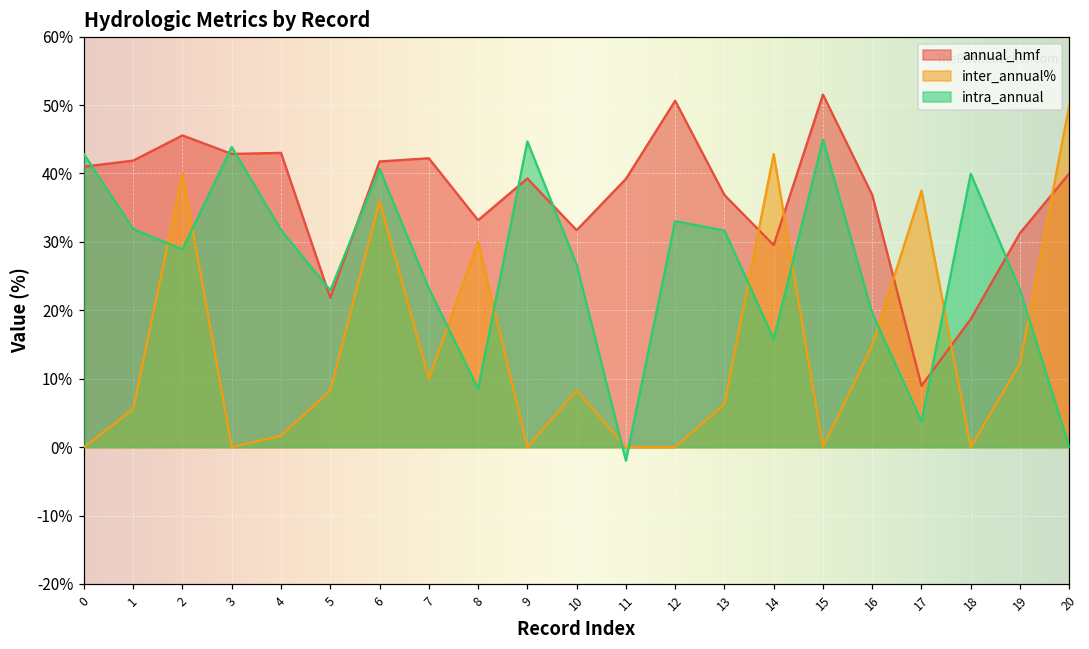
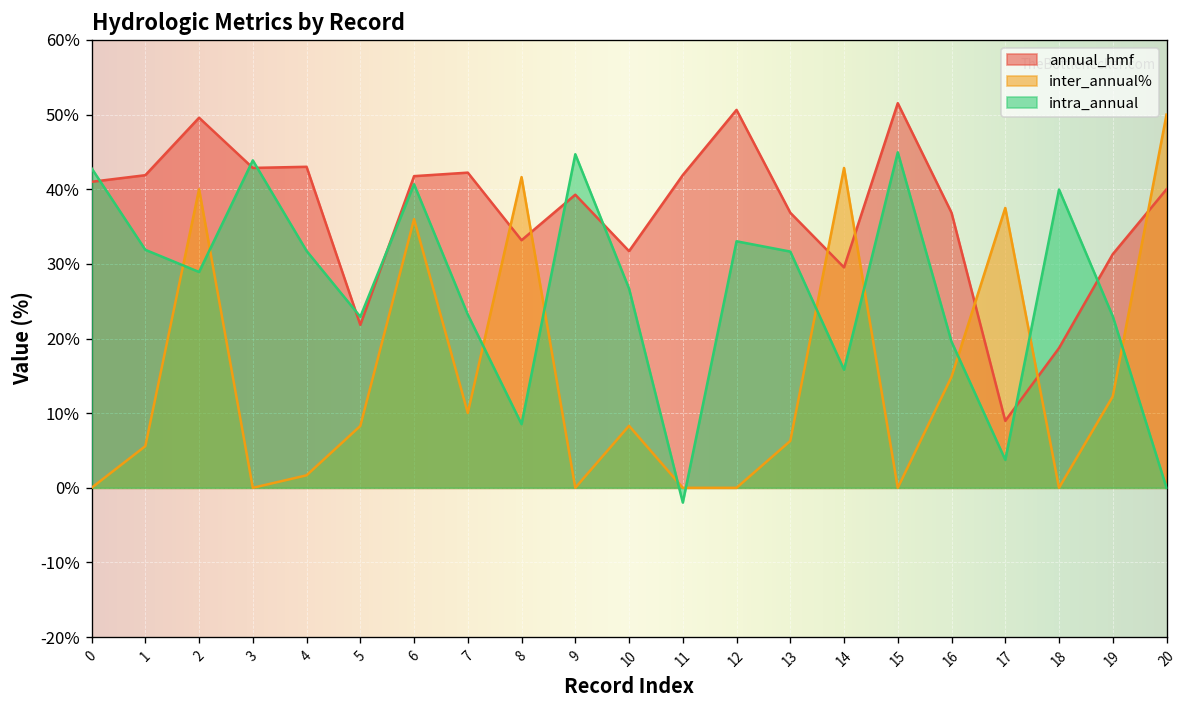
annual_hmf, 2: 46% -> 50%
inter_annual%, 8: 30% -> 42%
annual_hmf, 11: 39% -> 42%
